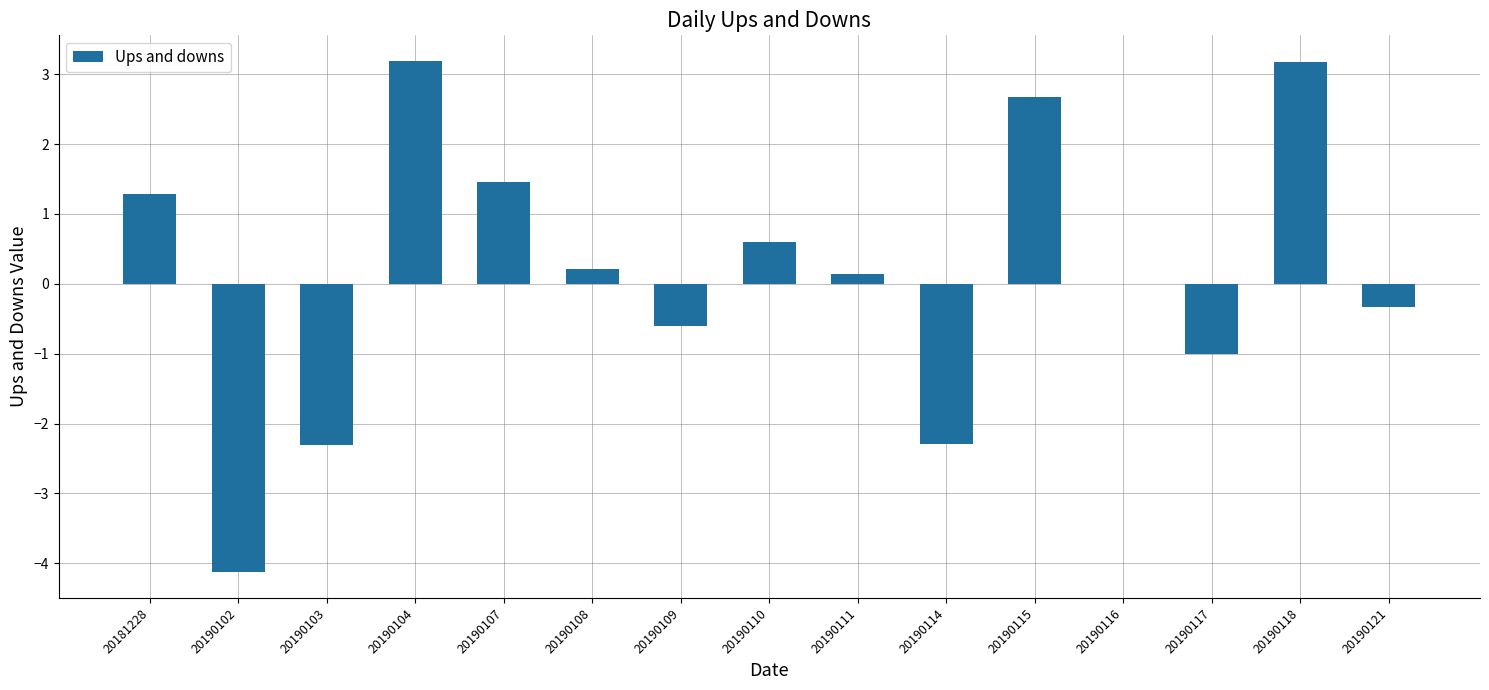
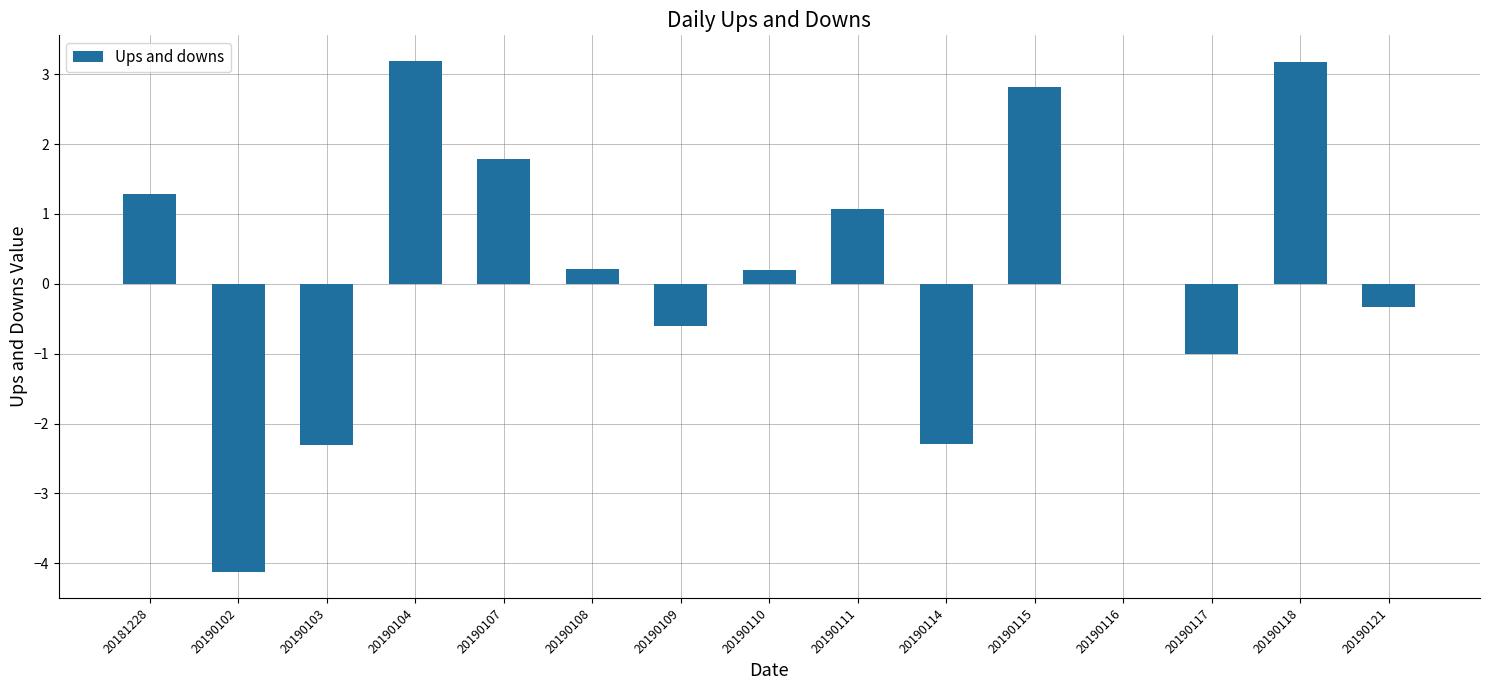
20190107: 1.5 -> 1.8
20190110: 0.6 -> 0.2
20190111: 0.1 -> 1.1
20190115: 2.7 -> 2.8
